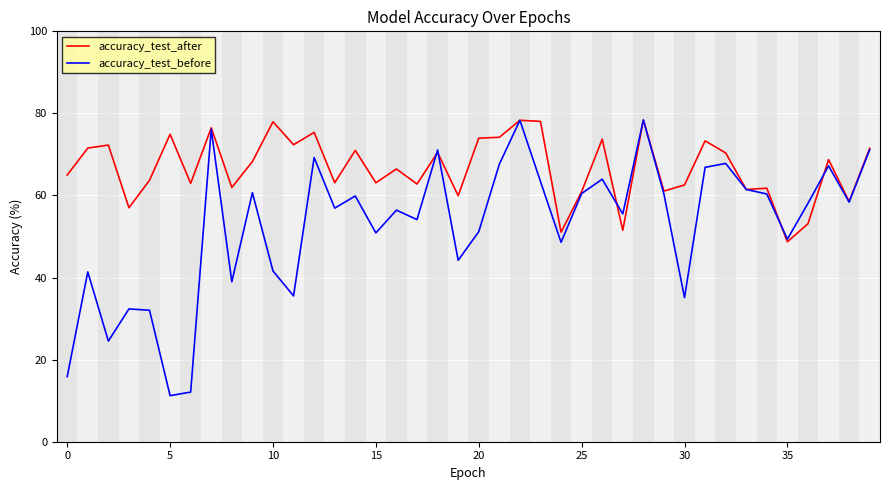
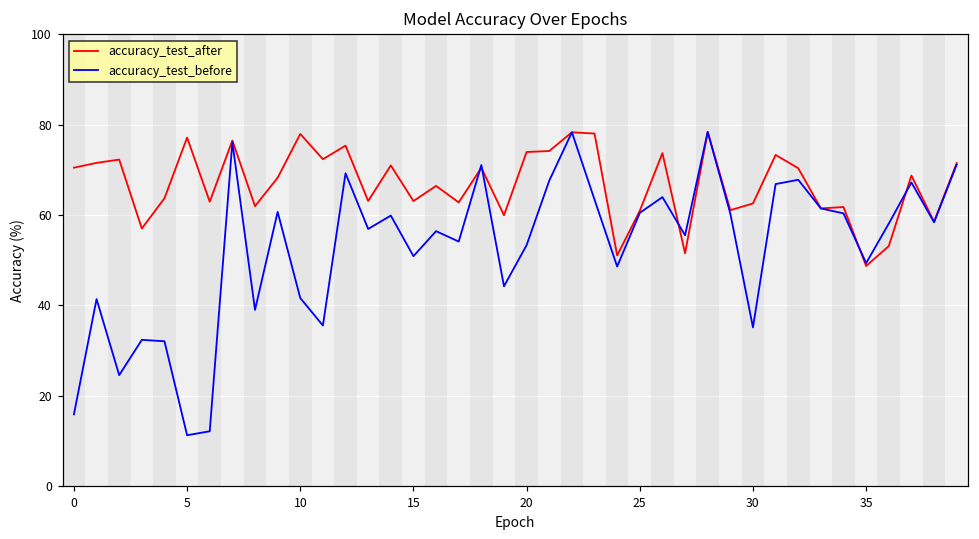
accuracy_test_after, 0: 65 -> 70
accuracy_test_after, 5: 75 -> 77
accuracy_test_before, 20: 51 -> 53
